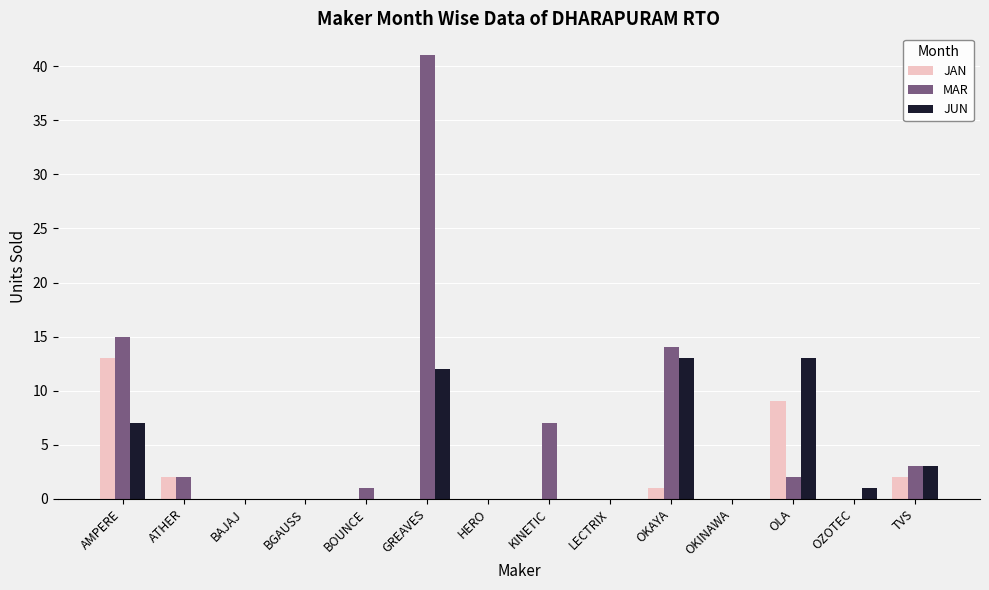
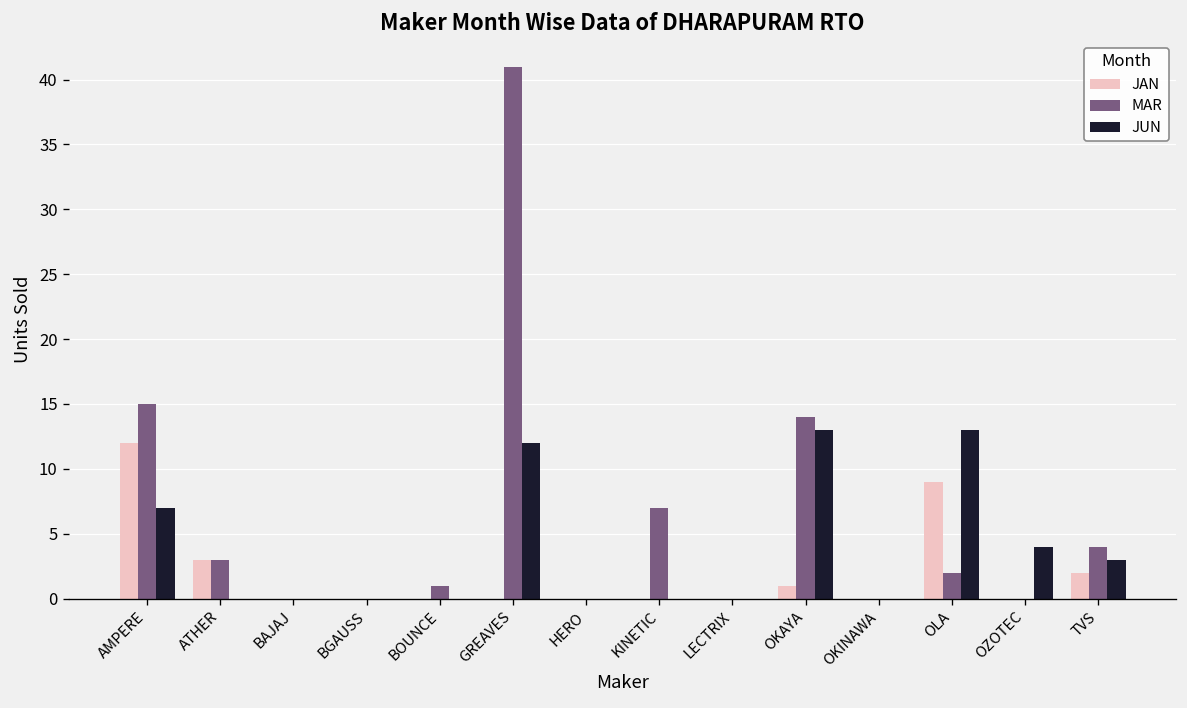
JAN, AMPERE: 13 -> 12
JAN, ATHER: 2 -> 3
MAR, ATHER: 2 -> 3
JUN, OZOTEC: 1 -> 4
MAR, TVS: 3 -> 4
